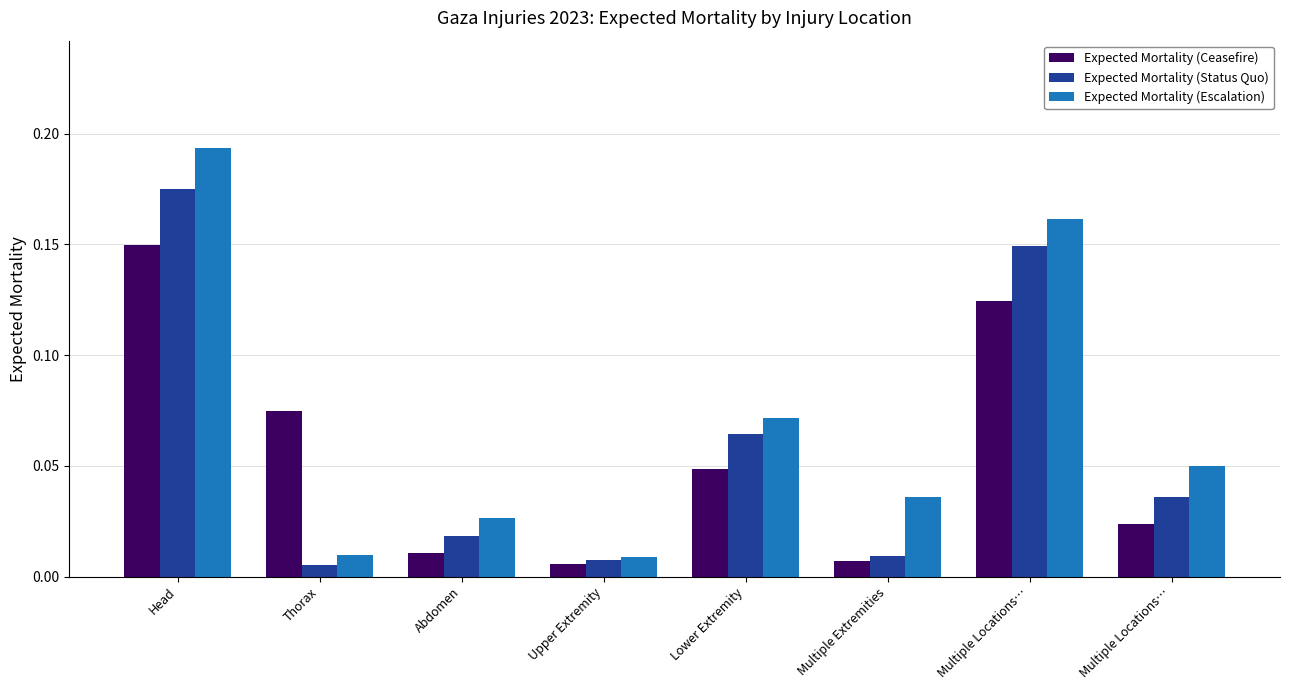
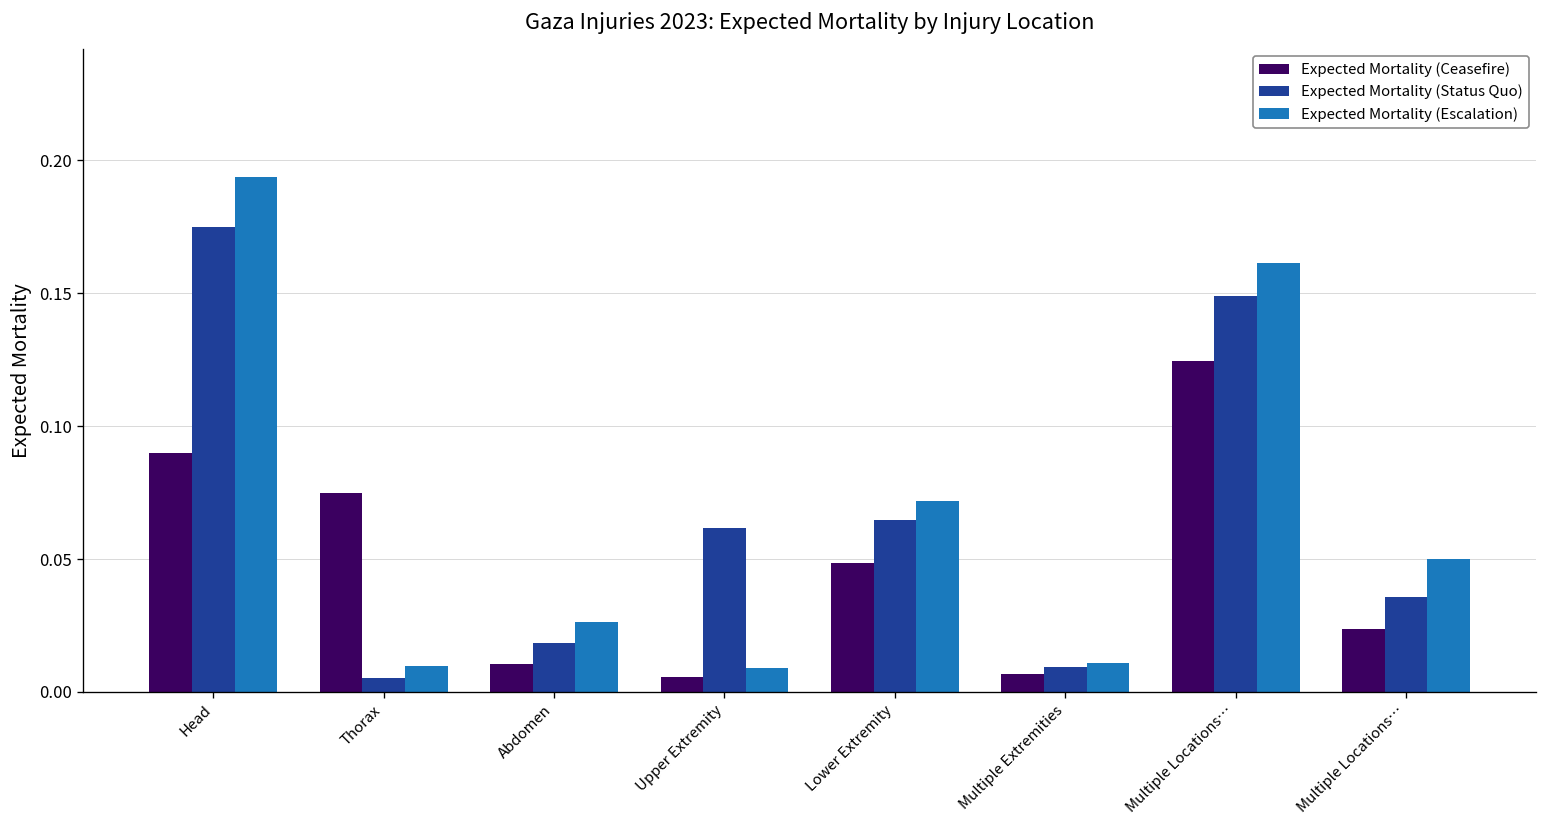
Expected Mortality (Ceasefire), Head: 0.150 -> 0.090
Expected Mortality (Status Quo), Upper Extremity: 0.007 -> 0.062
Expected Mortality (Escalation), Multiple Extremities: 0.036 -> 0.011
